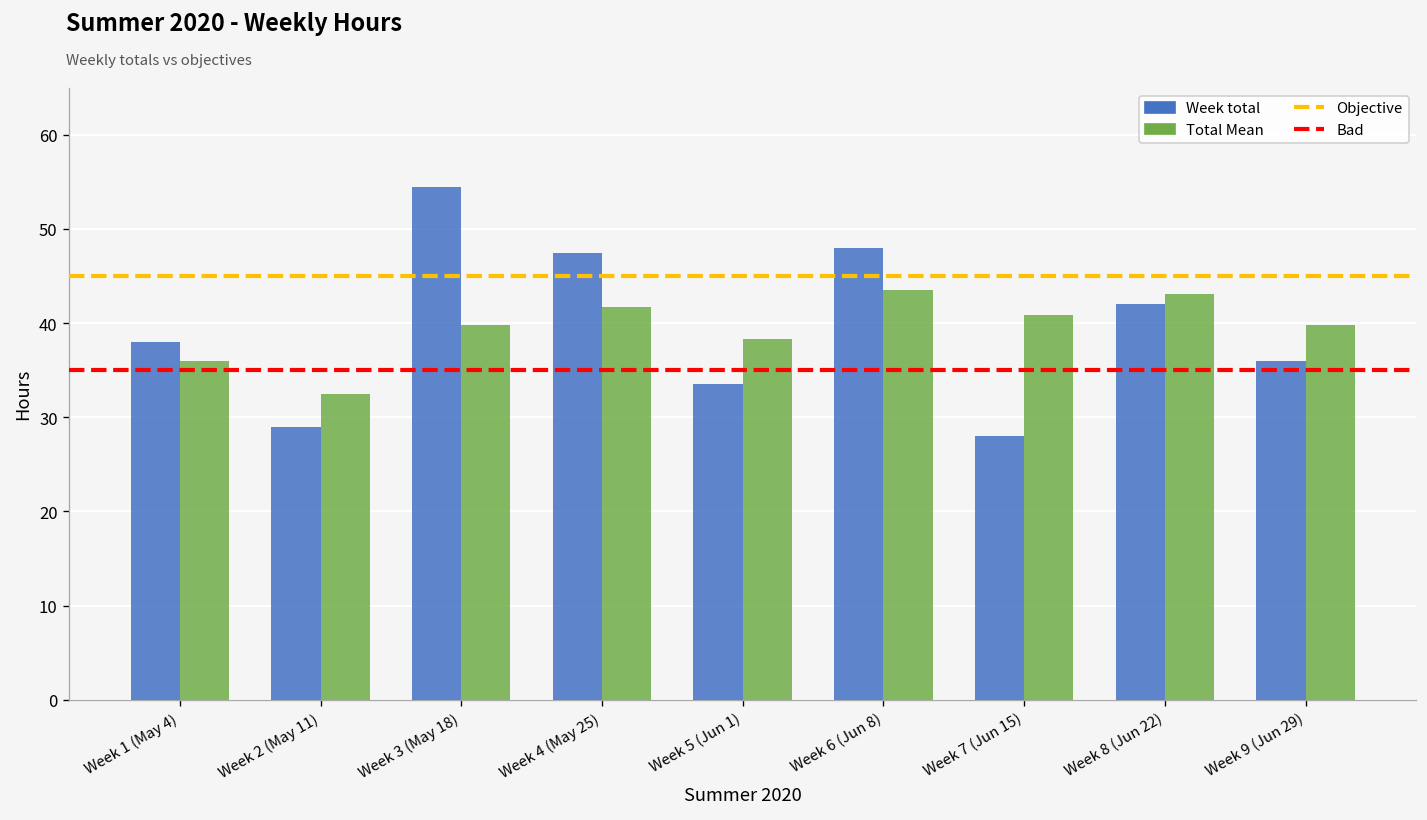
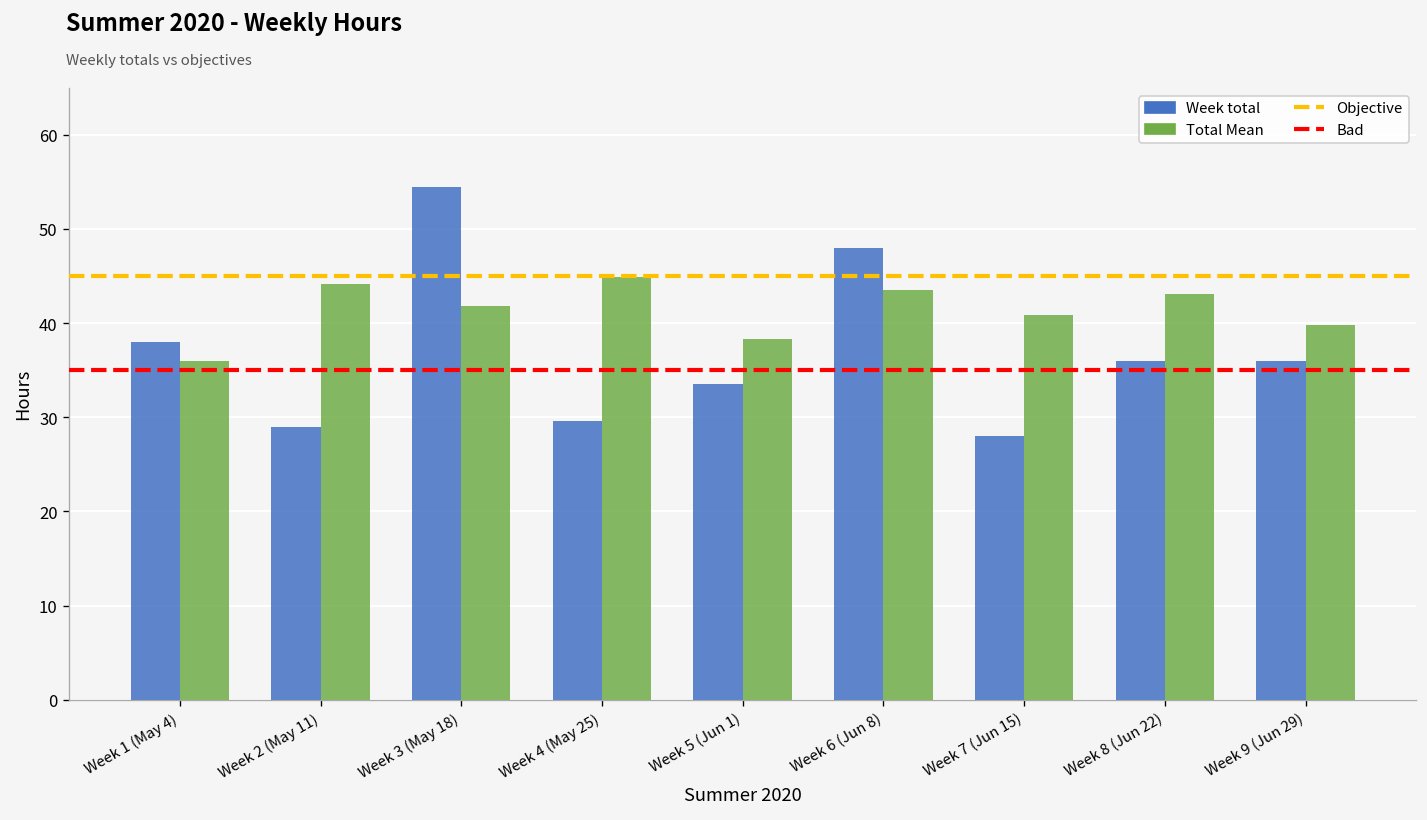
Total Mean, Week 2 (May 11): 33 -> 44
Total Mean, Week 3 (May 18): 40 -> 42
Week total, Week 4 (May 25): 48 -> 30
Total Mean, Week 4 (May 25): 42 -> 45
Week total, Week 8 (Jun 22): 42 -> 36
